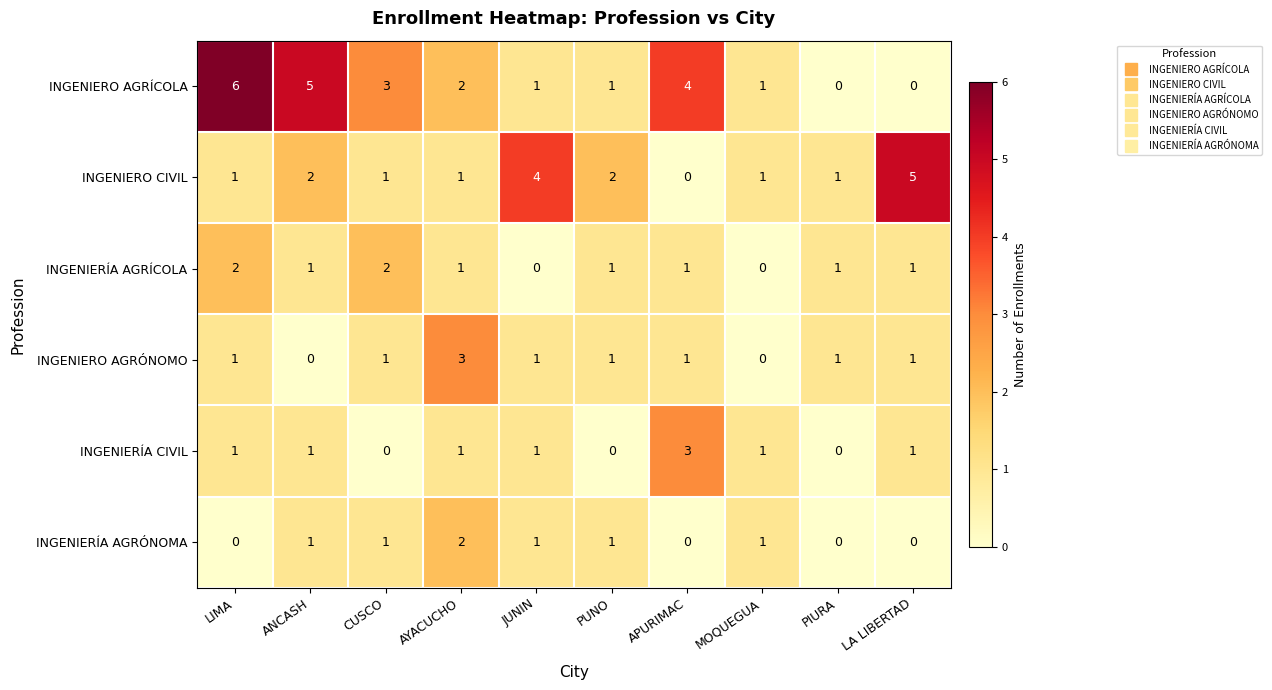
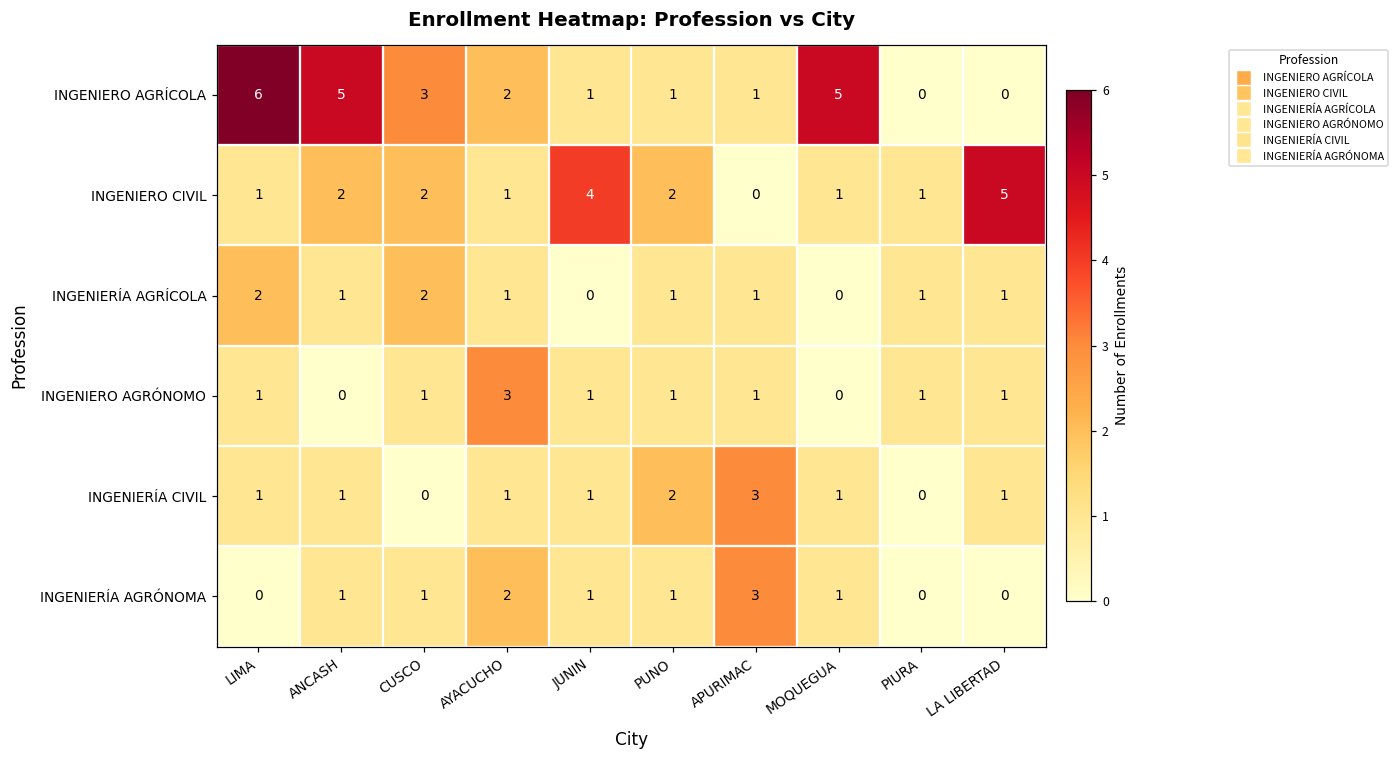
INGENIERO AGRÍCOLA, APURIMAC: 4 -> 1
INGENIERO AGRÍCOLA, MOQUEGUA: 1 -> 5
INGENIERO CIVIL, CUSCO: 1 -> 2
INGENIERÍA CIVIL, PUNO: 0 -> 2
INGENIERÍA AGRÓNOMA, APURIMAC: 0 -> 3
